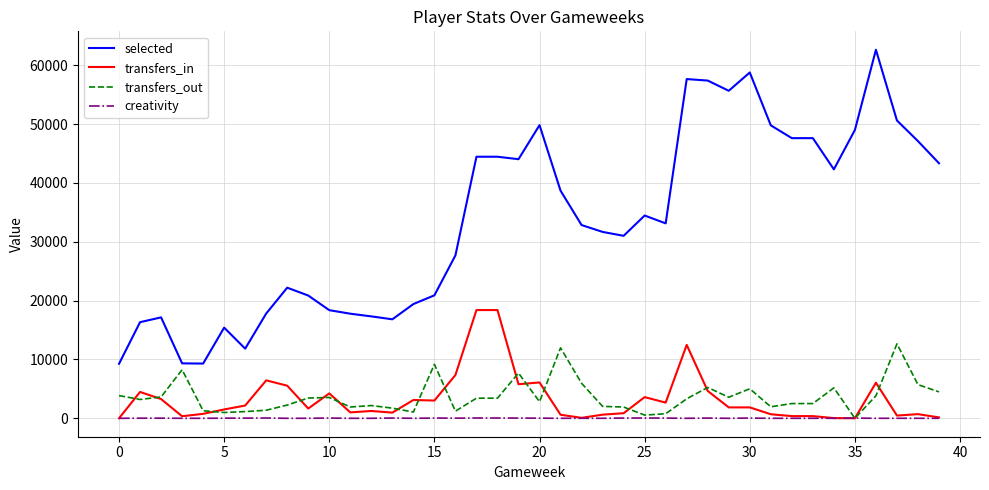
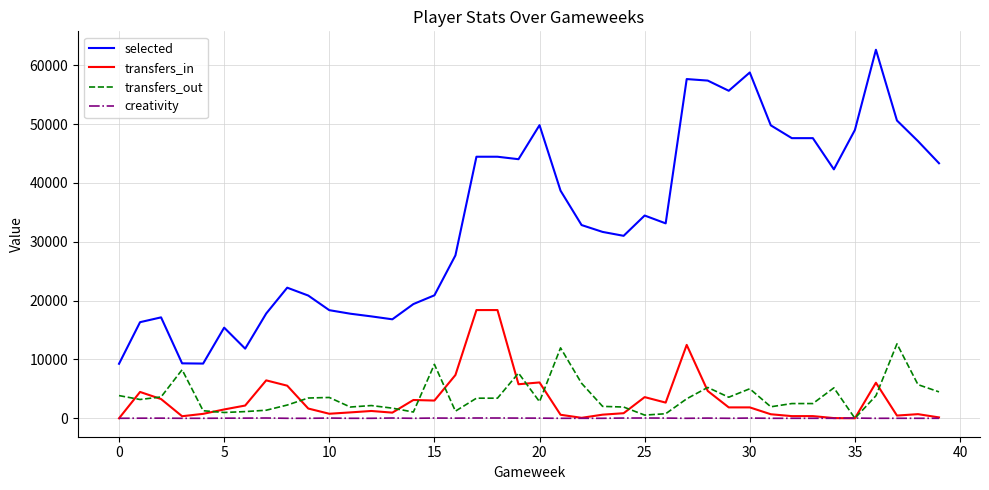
transfers_in, 10: 4000 -> 1000
